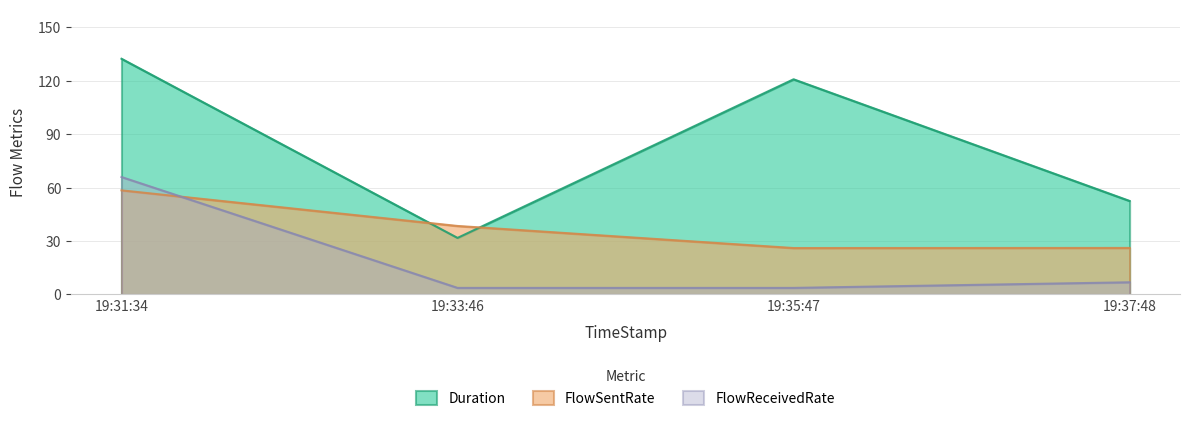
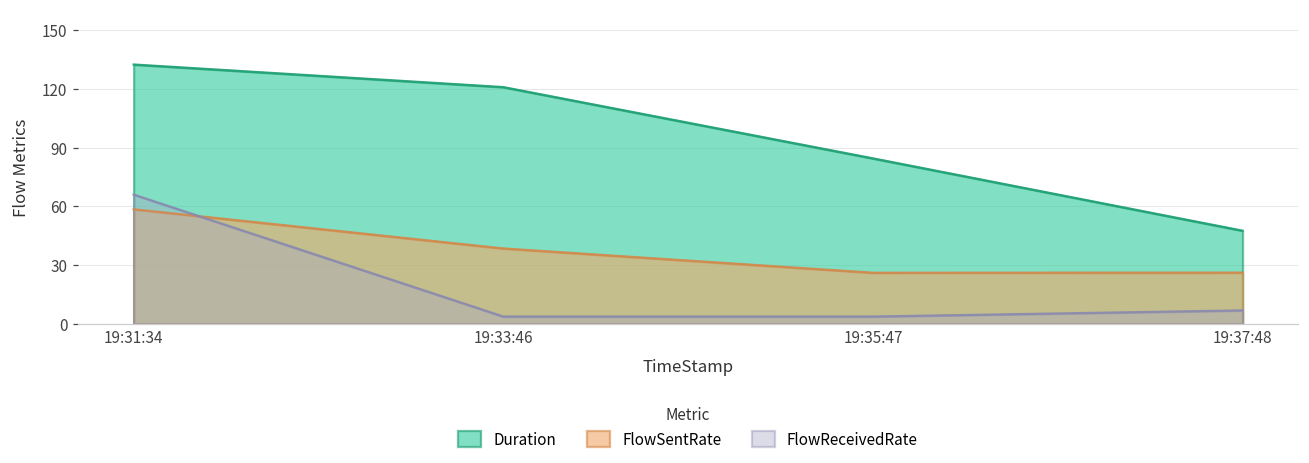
Duration, 19:33:46: 32 -> 121
Duration, 19:35:47: 121 -> 84
Duration, 19:37:48: 53 -> 48
